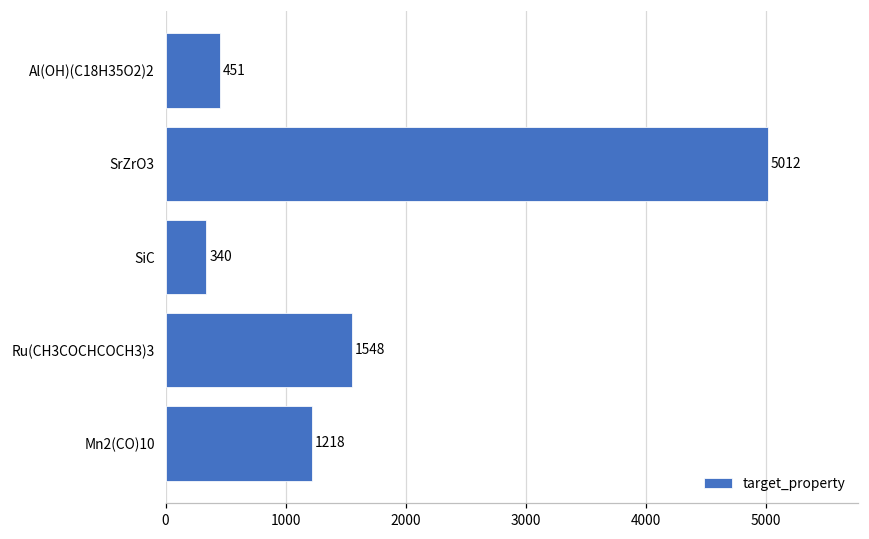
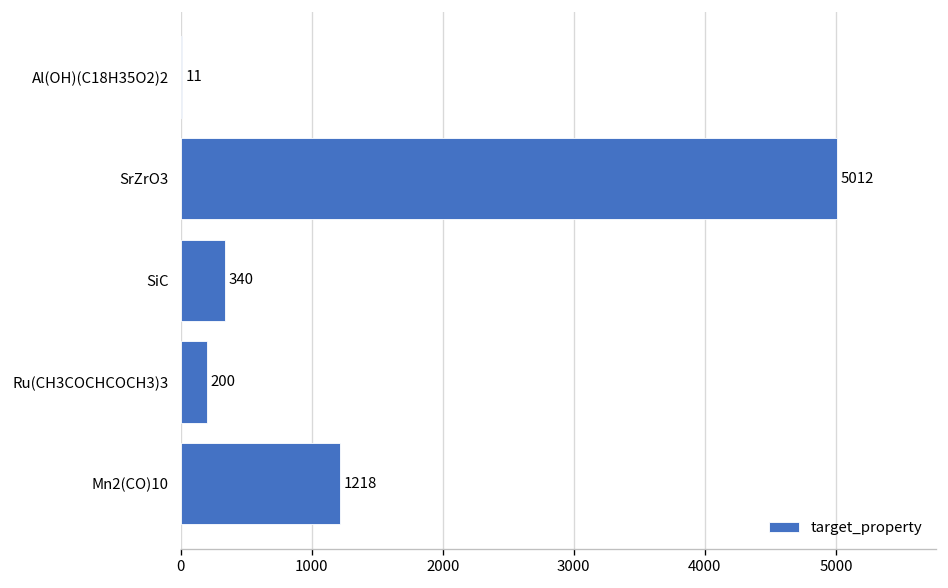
Al(OH)(C18H35O2)2: 451 -> 11
Ru(CH3COCHCOCH3)3: 1548 -> 200
